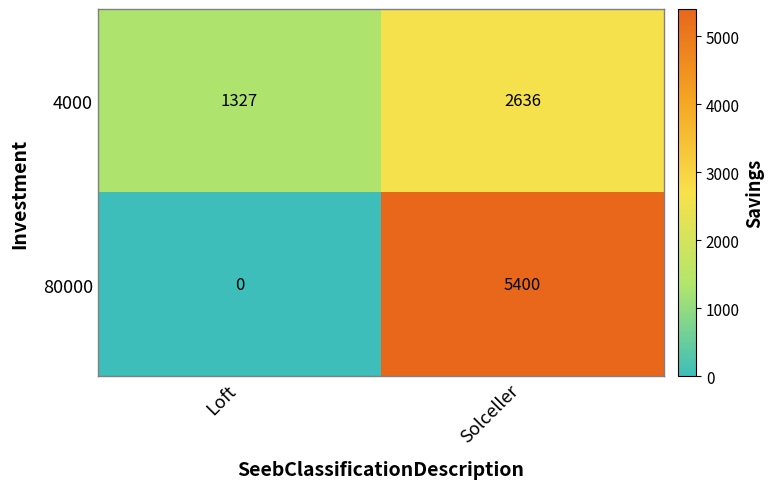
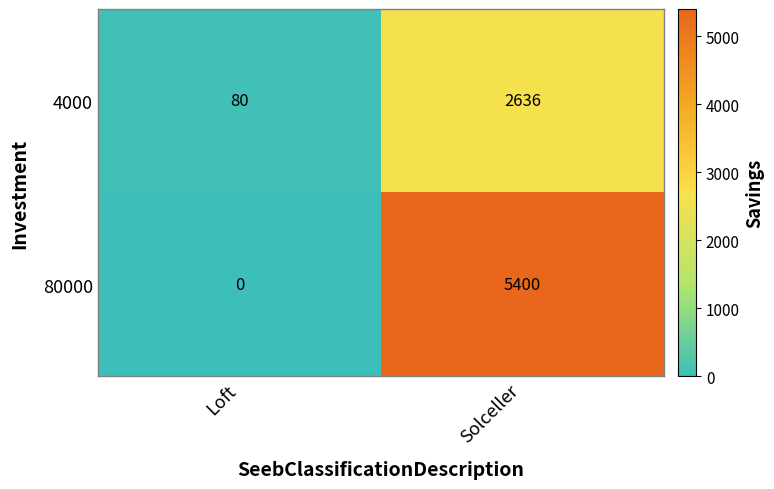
4000, Loft: 1327 -> 80
